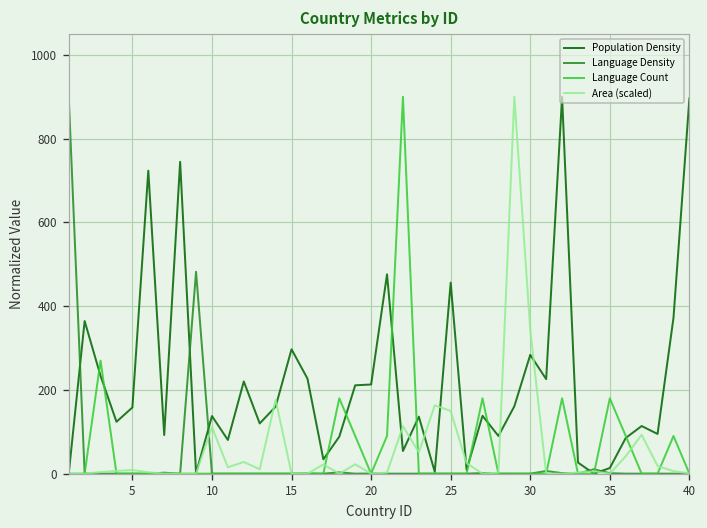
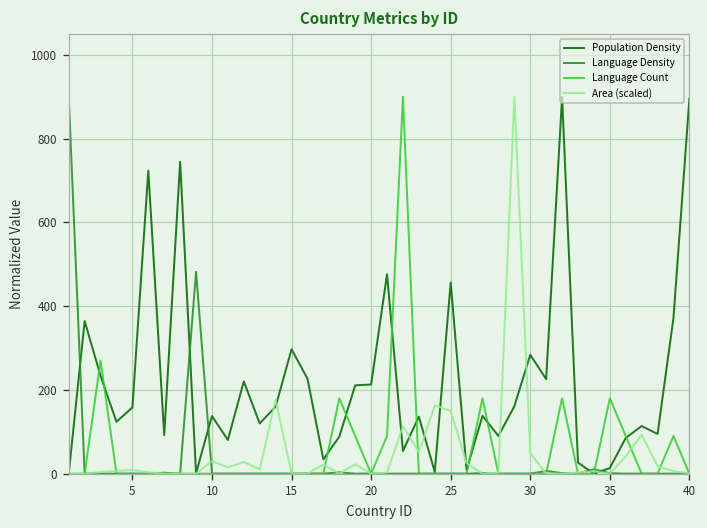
Area (scaled), 10: 110 -> 30
Area (scaled), 30: 340 -> 50
